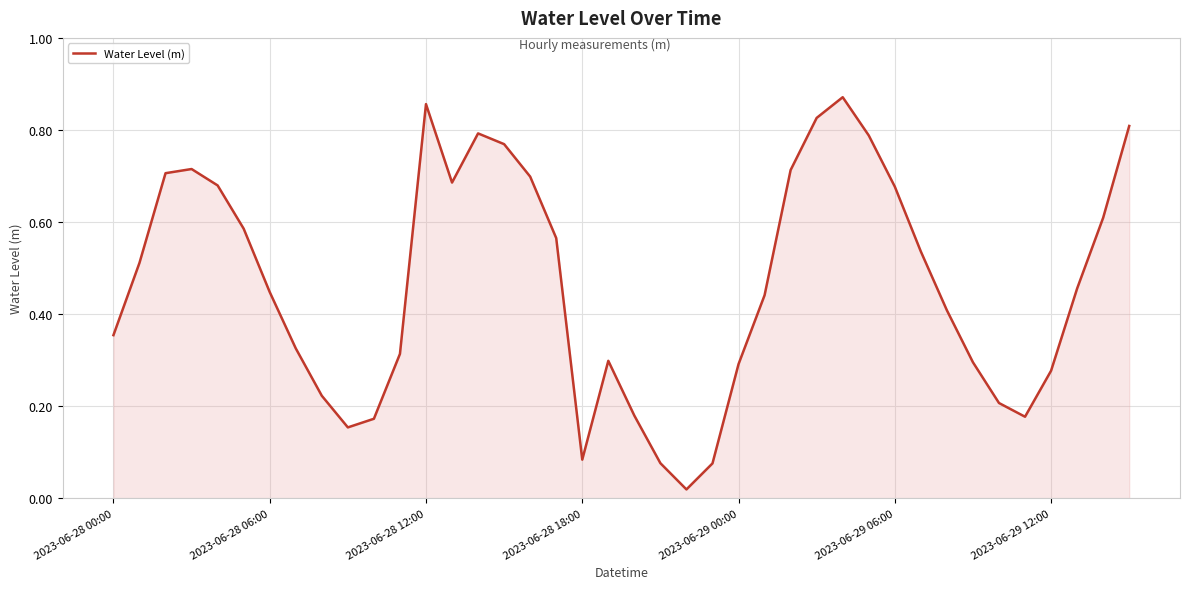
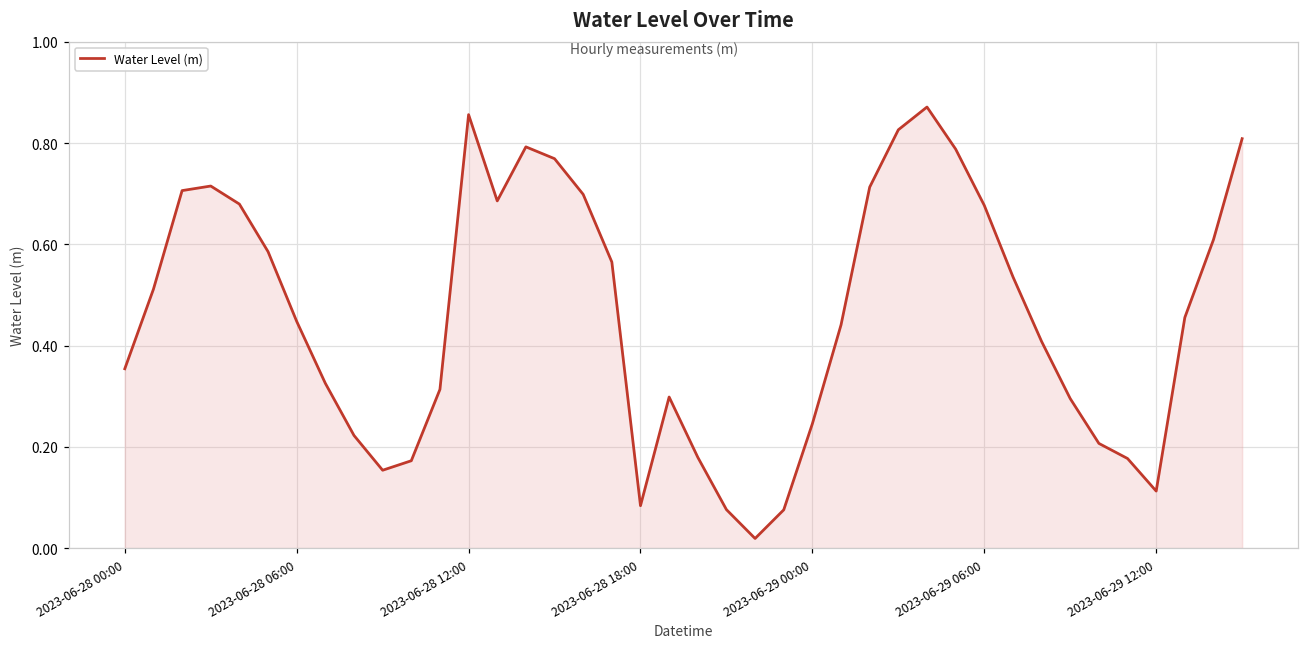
2023-06-29 00:00: 0.29 -> 0.25
2023-06-29 12:00: 0.28 -> 0.11
